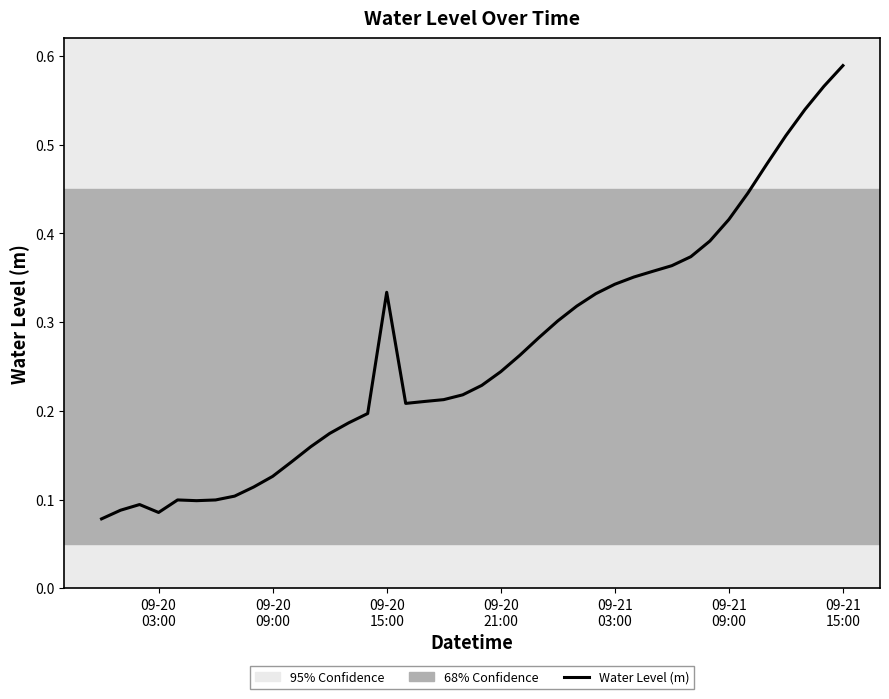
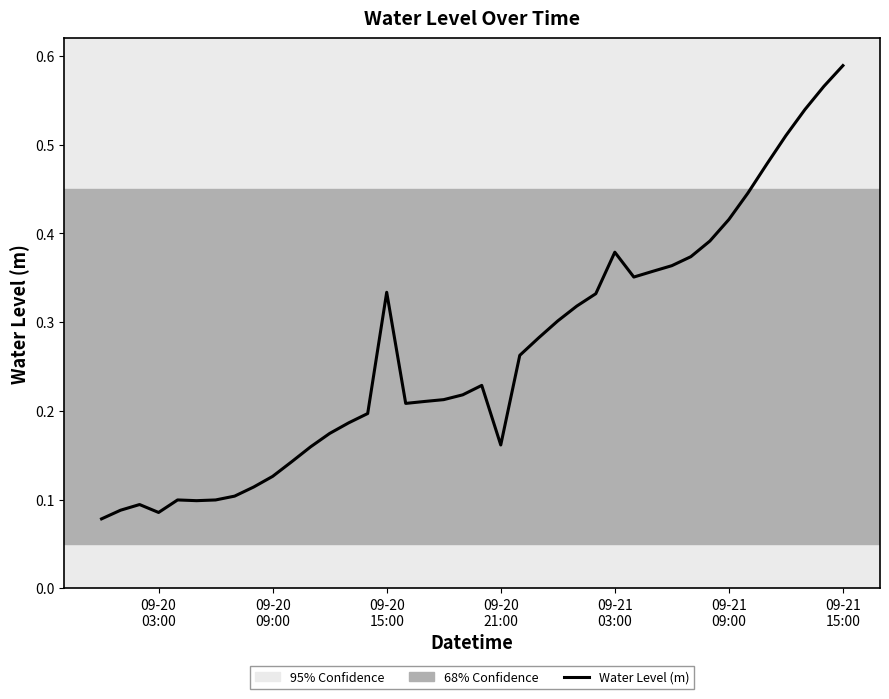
09-20 21:00: 0.24 -> 0.16
09-21 03:00: 0.34 -> 0.38
